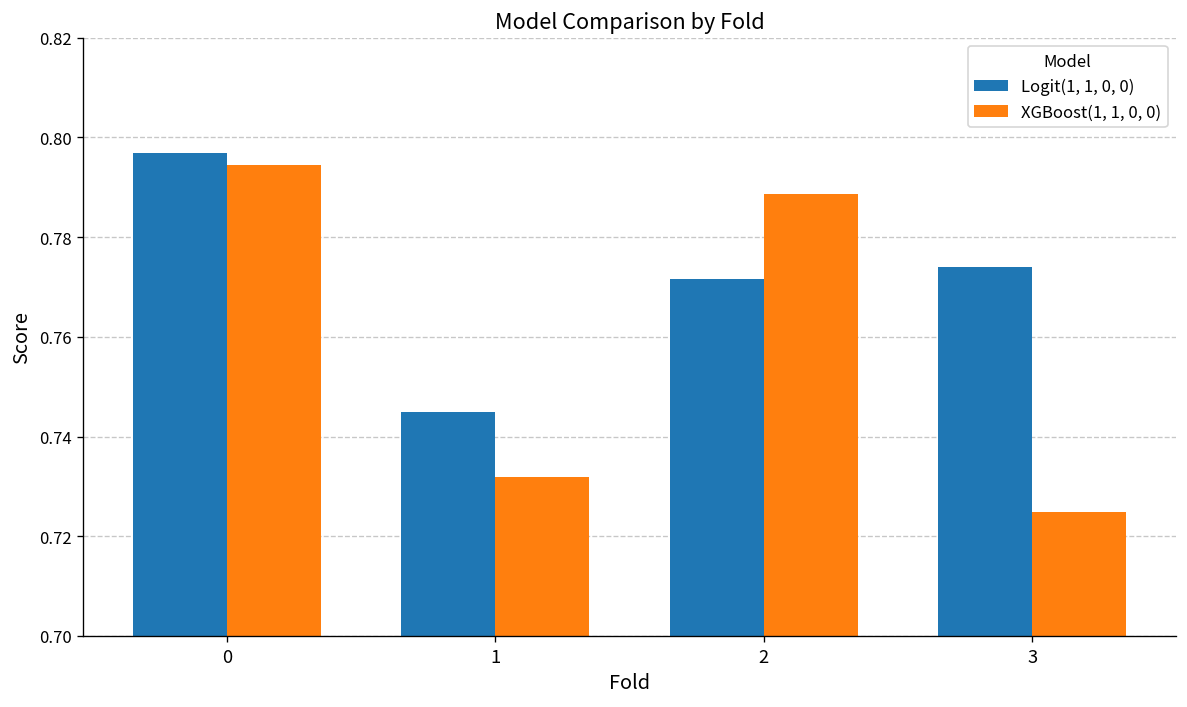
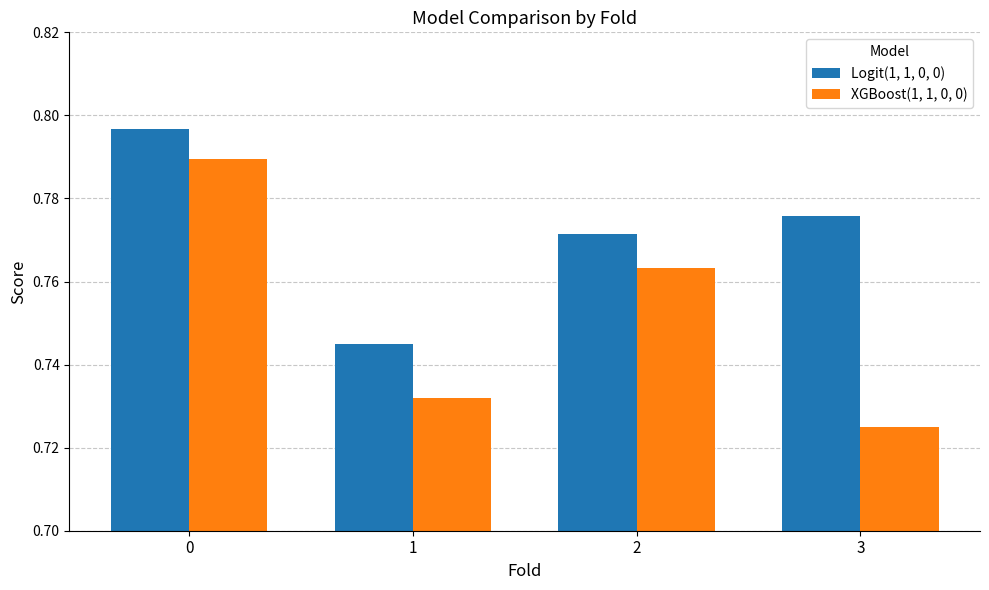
XGBoost(1, 1, 0, 0), 0: 0.795 -> 0.790
XGBoost(1, 1, 0, 0), 2: 0.789 -> 0.763
Logit(1, 1, 0, 0), 3: 0.774 -> 0.776
